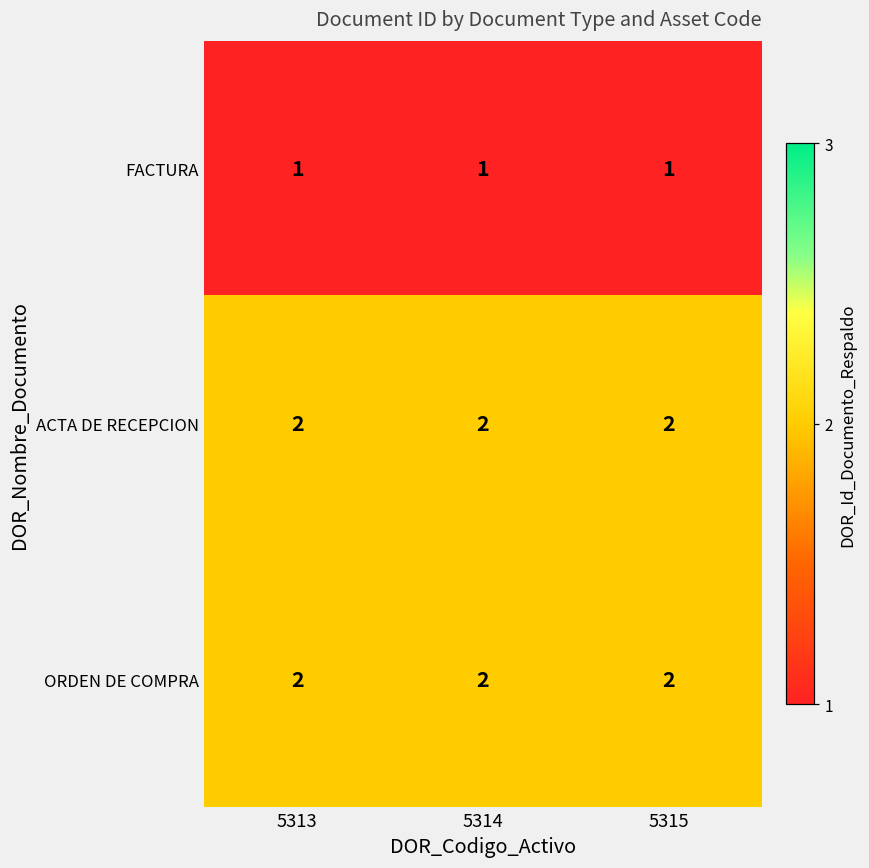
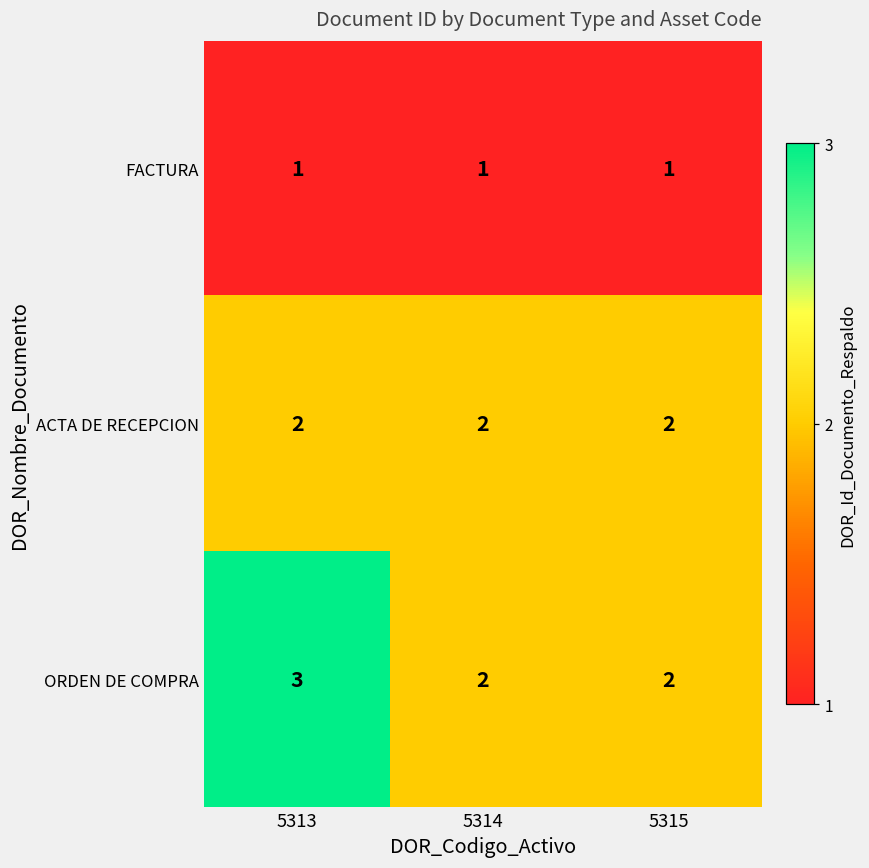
ORDEN DE COMPRA, 5313: 2 -> 3
